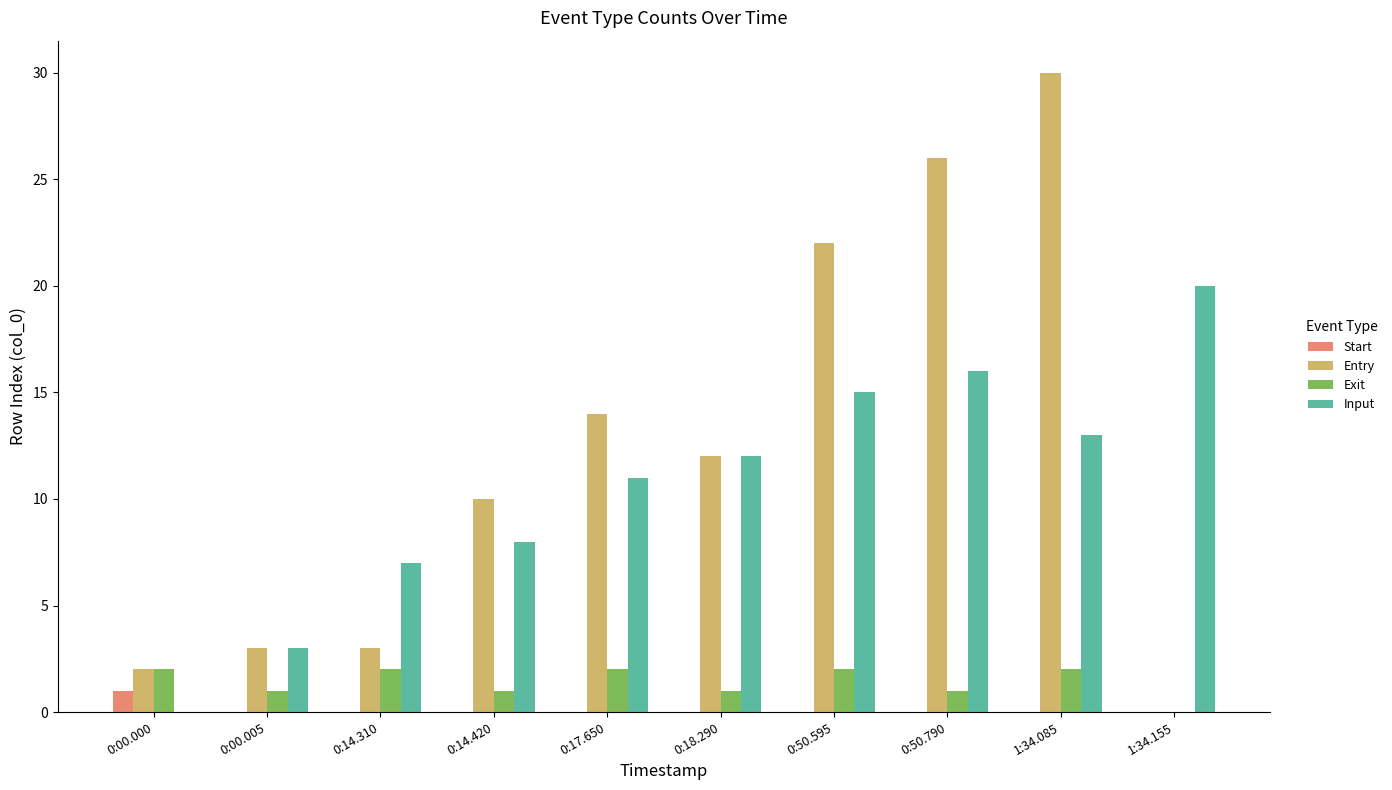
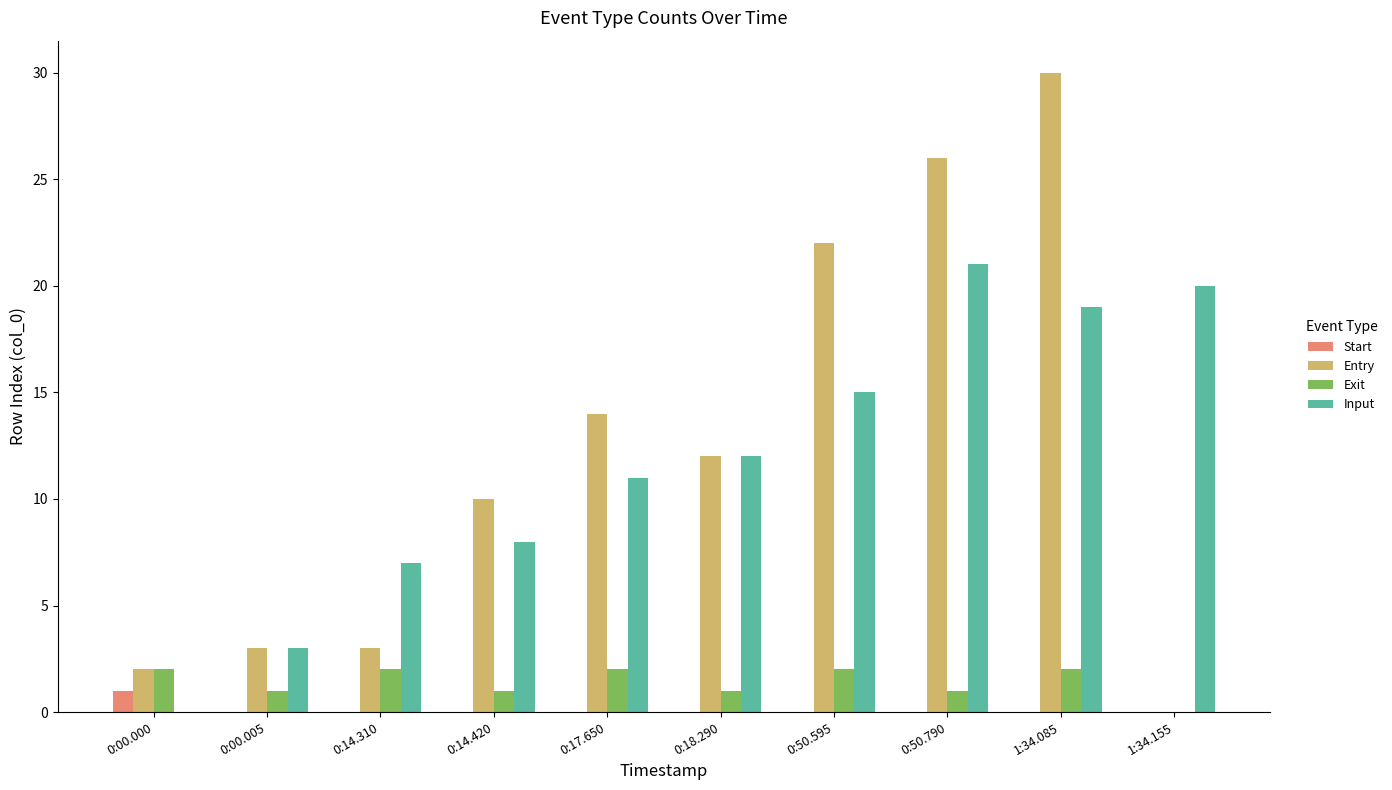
Input, 0:50.790: 16 -> 21
Input, 1:34.085: 13 -> 19
